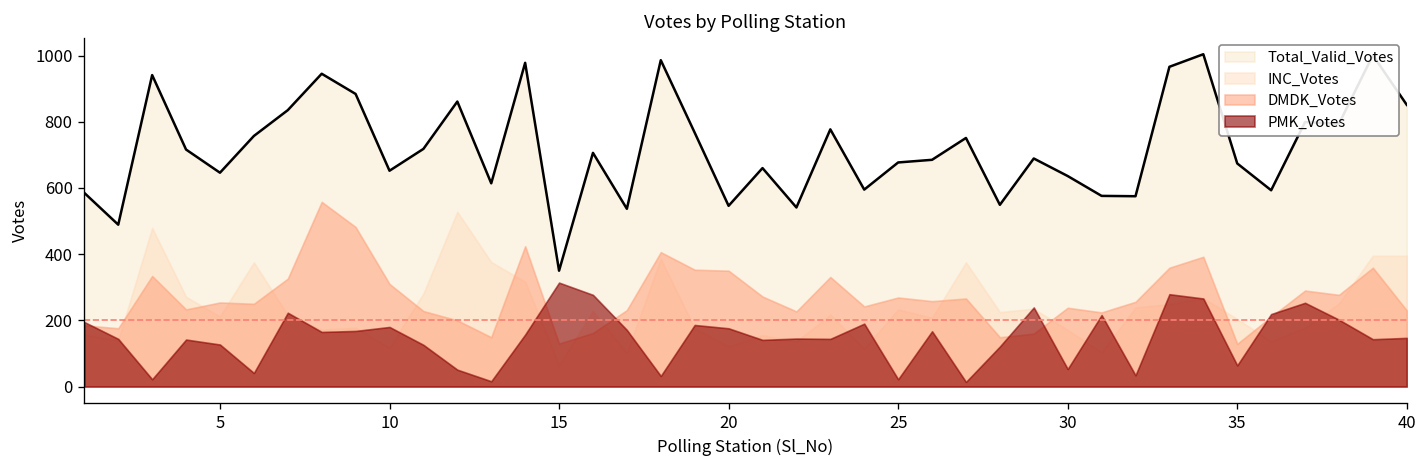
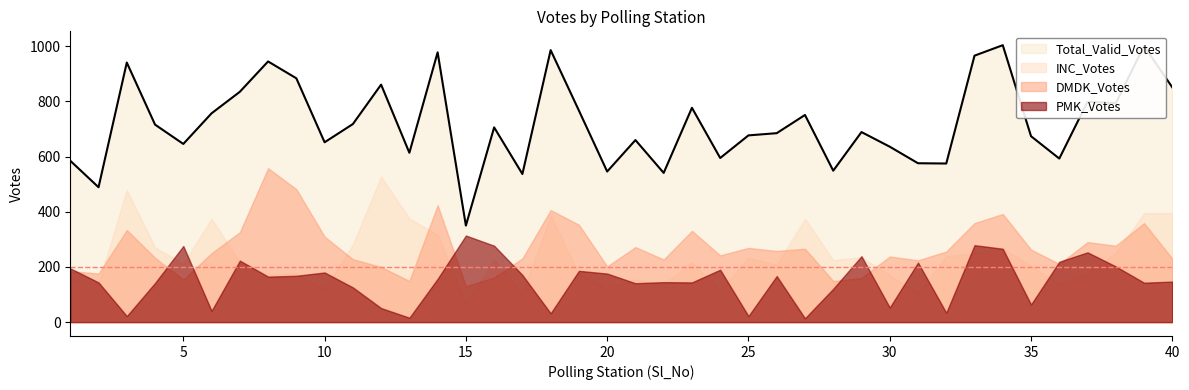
DMDK_Votes, 5: 250 -> 150
PMK_Votes, 5: 130 -> 280
DMDK_Votes, 20: 350 -> 200
DMDK_Votes, 35: 130 -> 260
